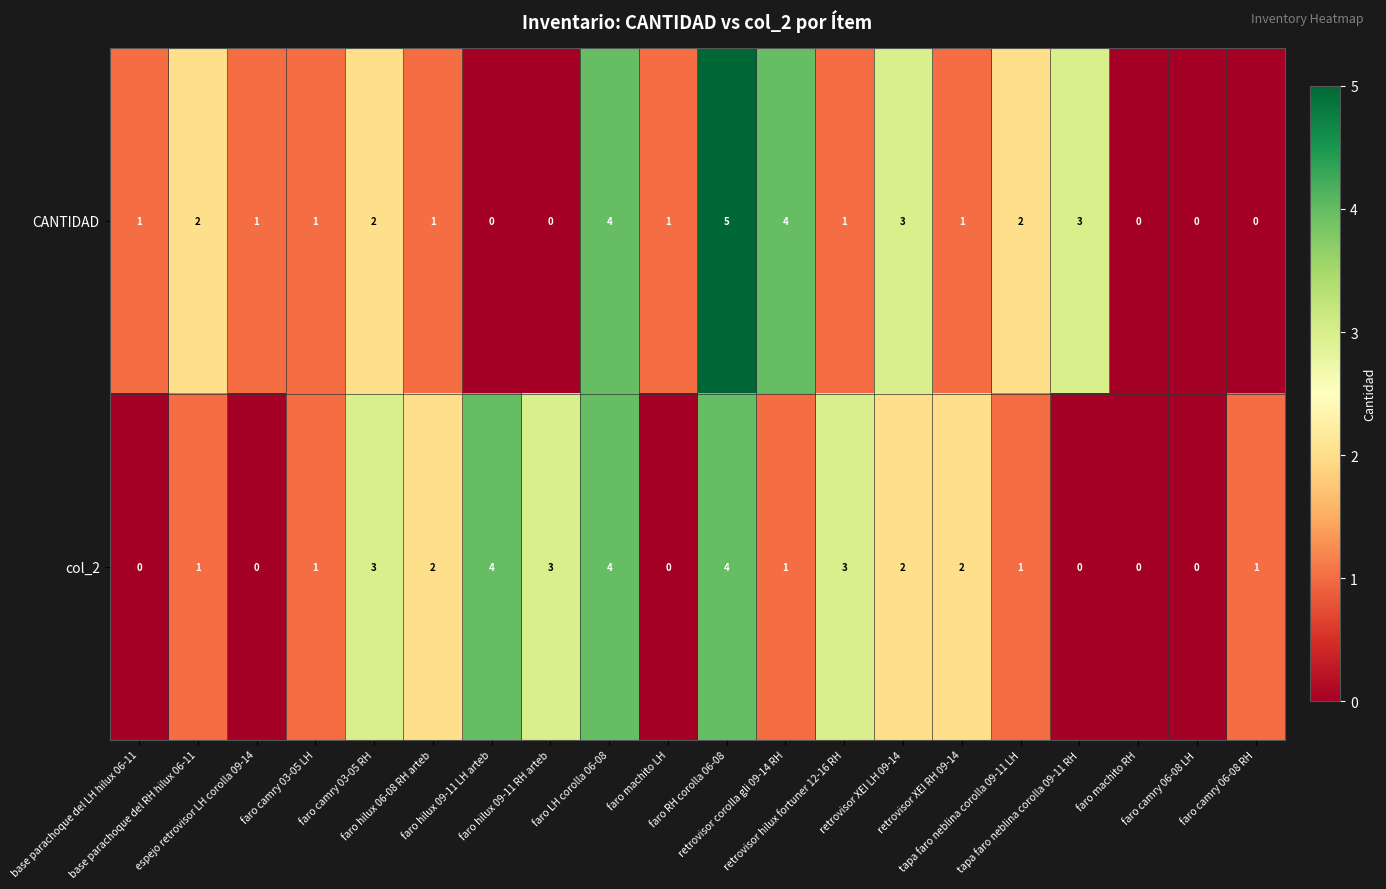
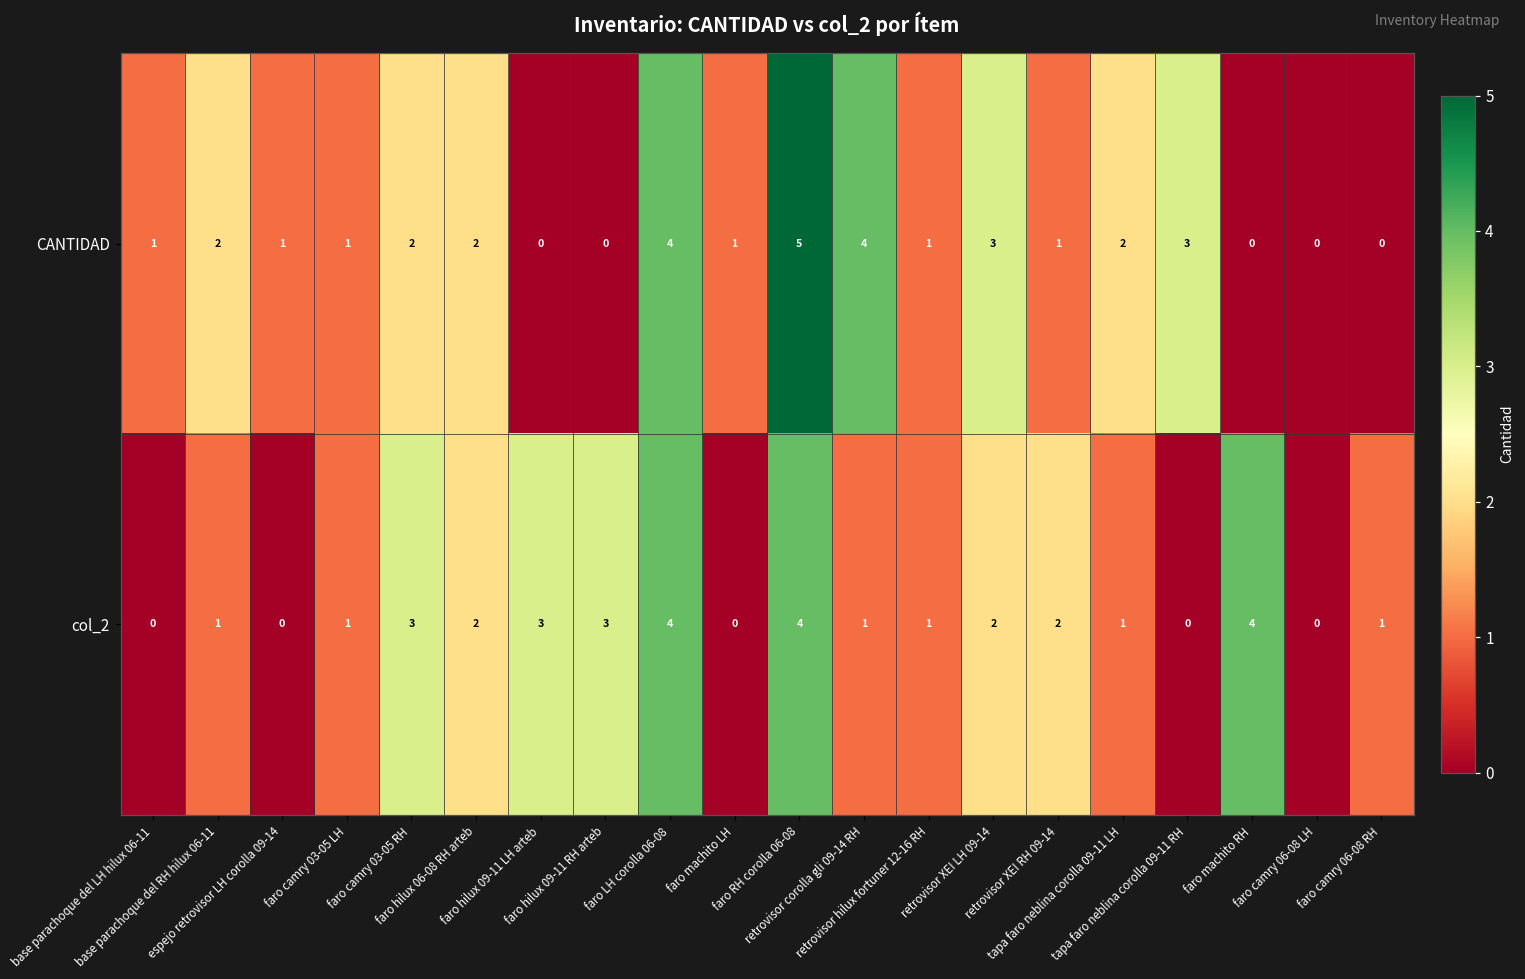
CANTIDAD, faro hilux 06-08 RH arteb: 1 -> 2
col_2, faro hilux 09-11 LH arteb: 4 -> 3
col_2, retrovisor hilux fortuner 12-16 RH: 3 -> 1
col_2, faro machito RH: 0 -> 4
